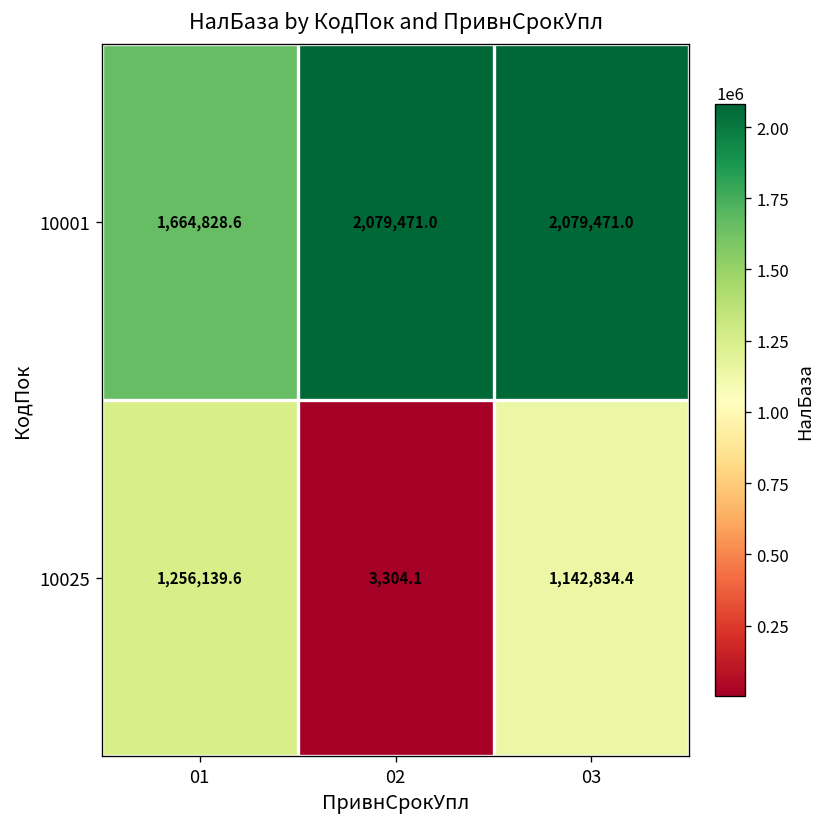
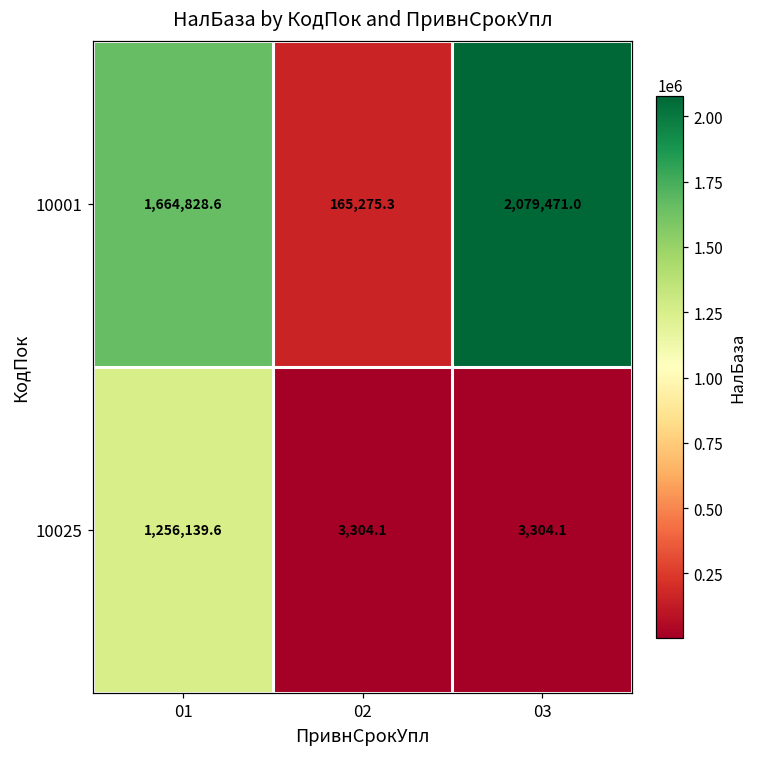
10001, 02: 2,079,471.0 -> 165,275.3
10025, 03: 1,142,834.4 -> 3,304.1
